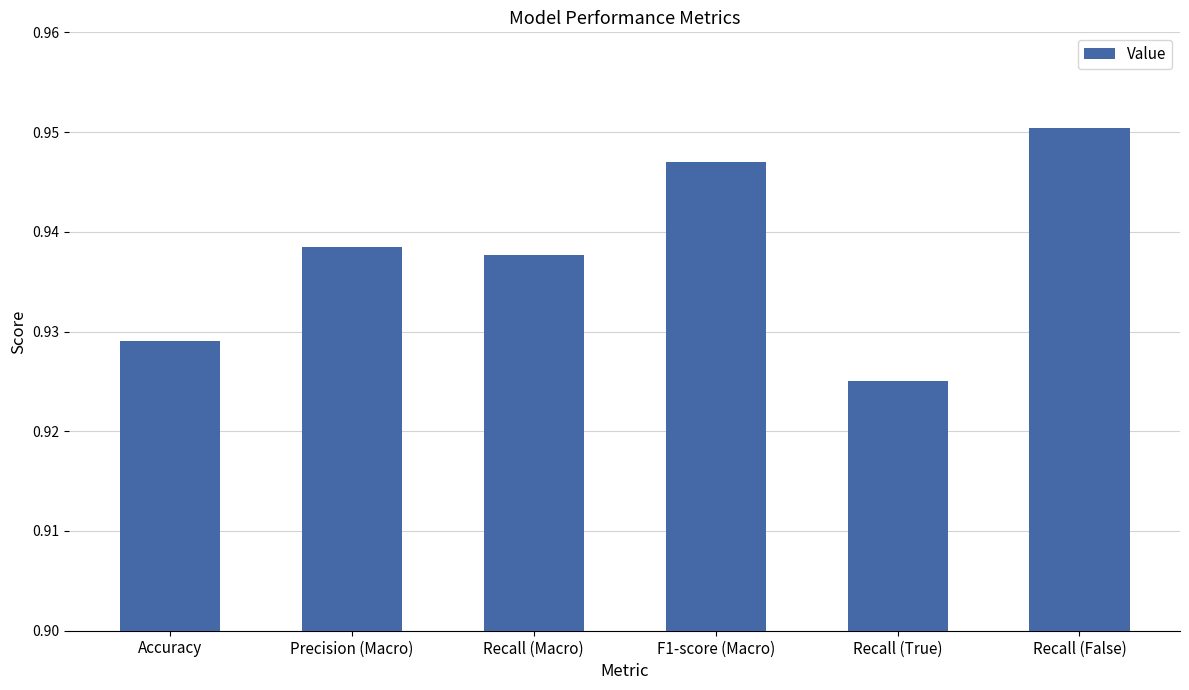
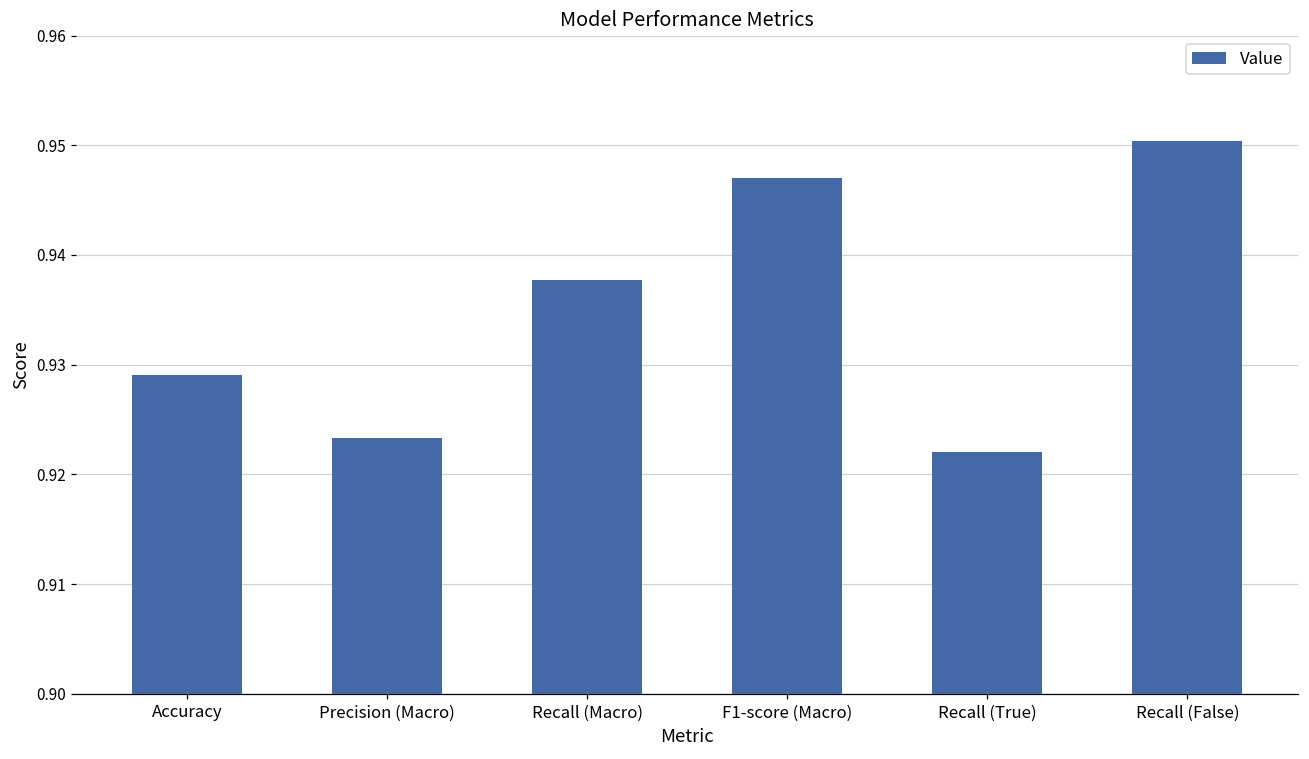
Precision (Macro): 0.939 -> 0.923
Recall (True): 0.925 -> 0.922
